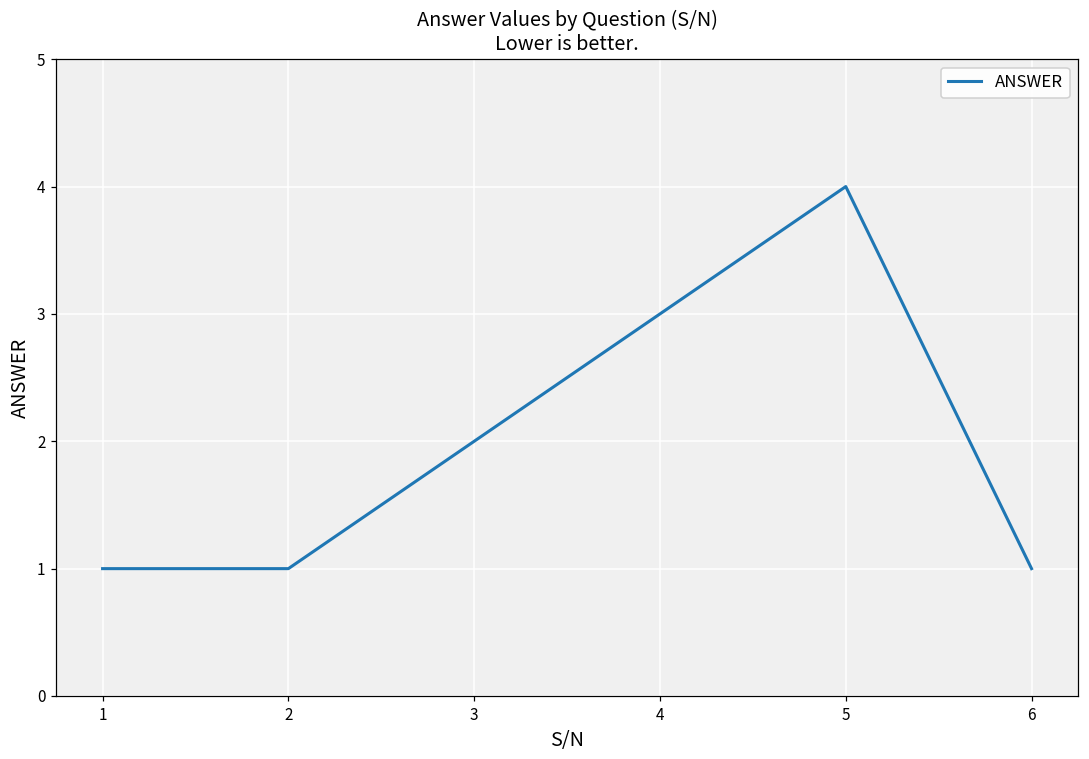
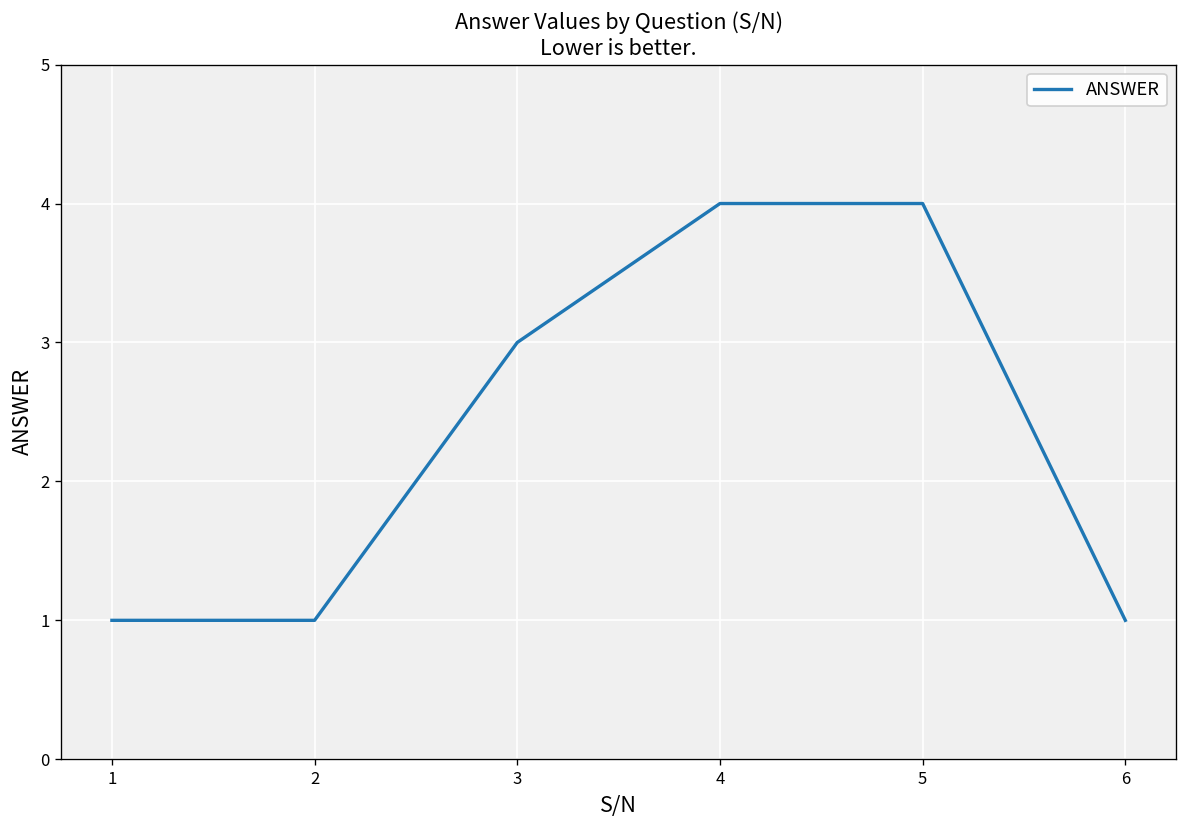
3: 2 -> 3
4: 3 -> 4
